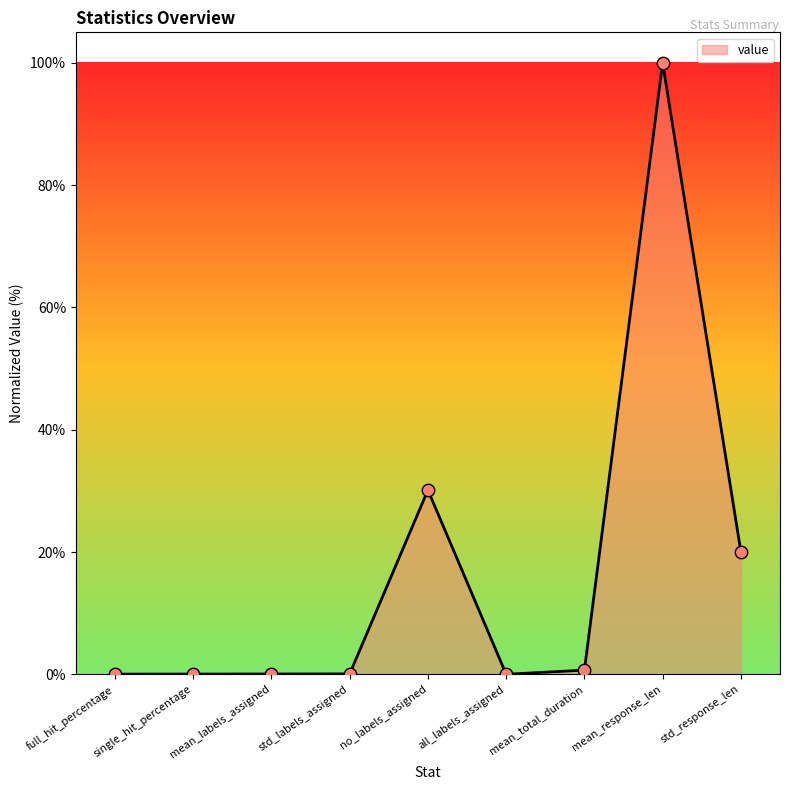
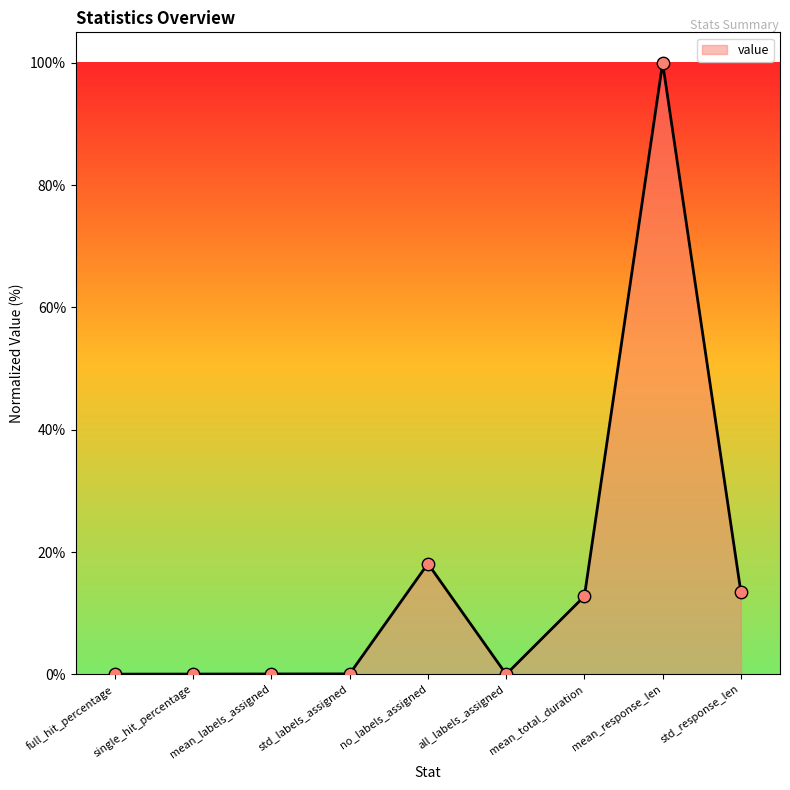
no_labels_assigned: 30% -> 18%
mean_total_duration: 1% -> 13%
std_response_len: 20% -> 13%
